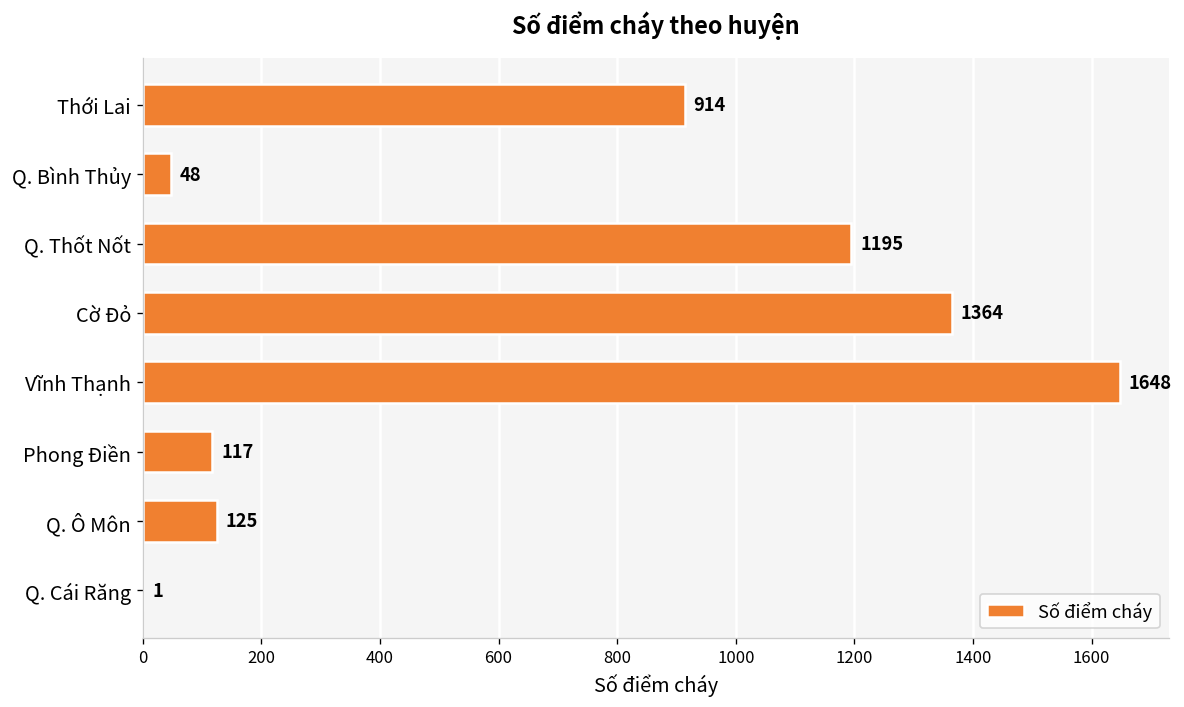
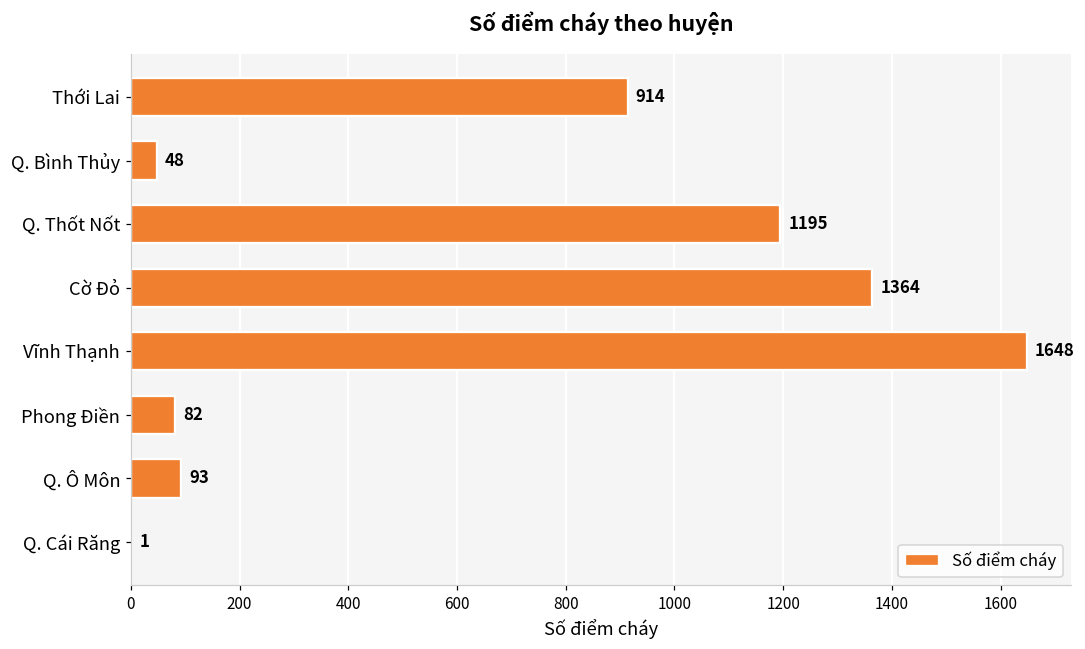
Phong Điền: 117 -> 82
Q. Ô Môn: 125 -> 93
